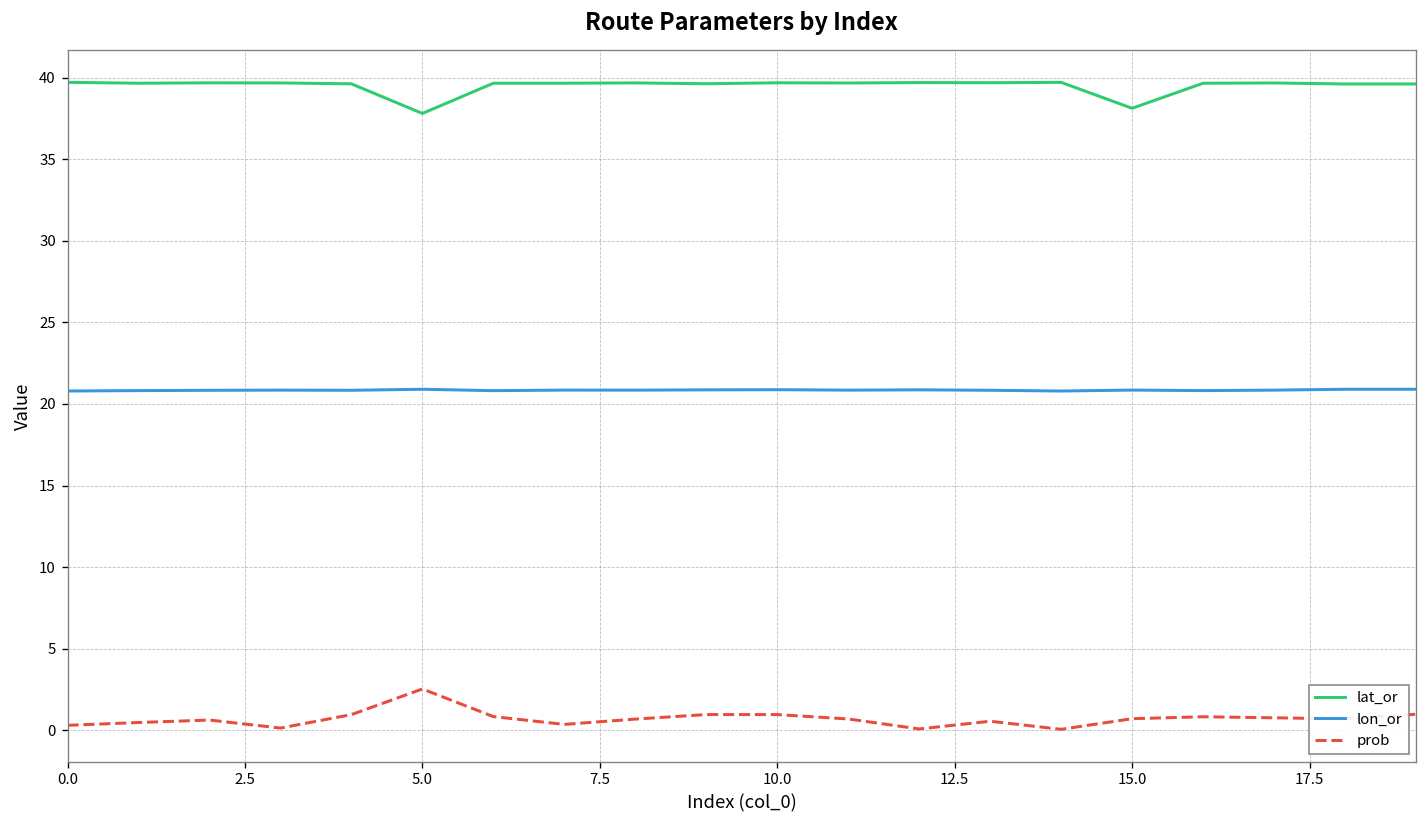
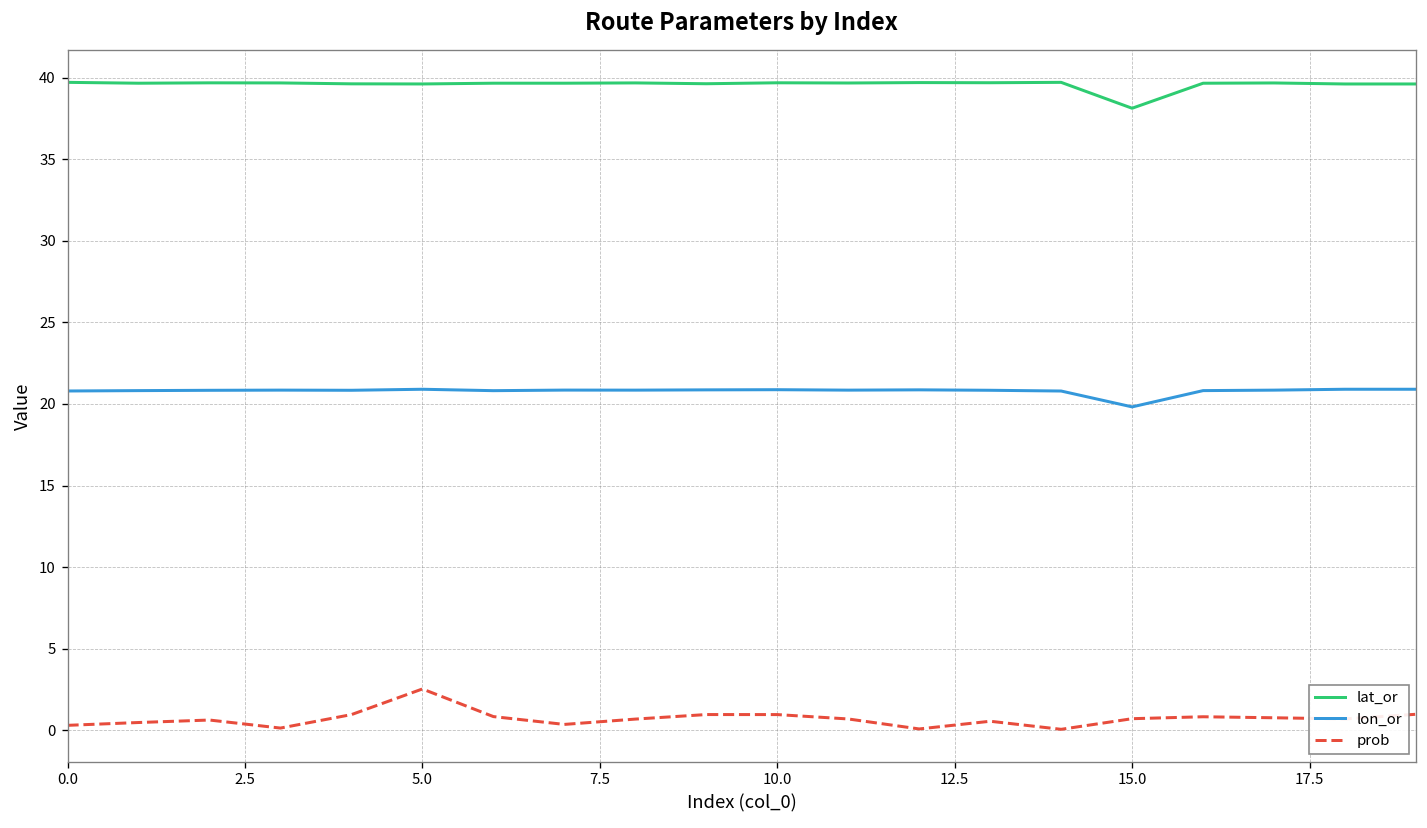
lat_or, 5.0: 37.8 -> 39.6
lon_or, 15.0: 20.9 -> 19.8
